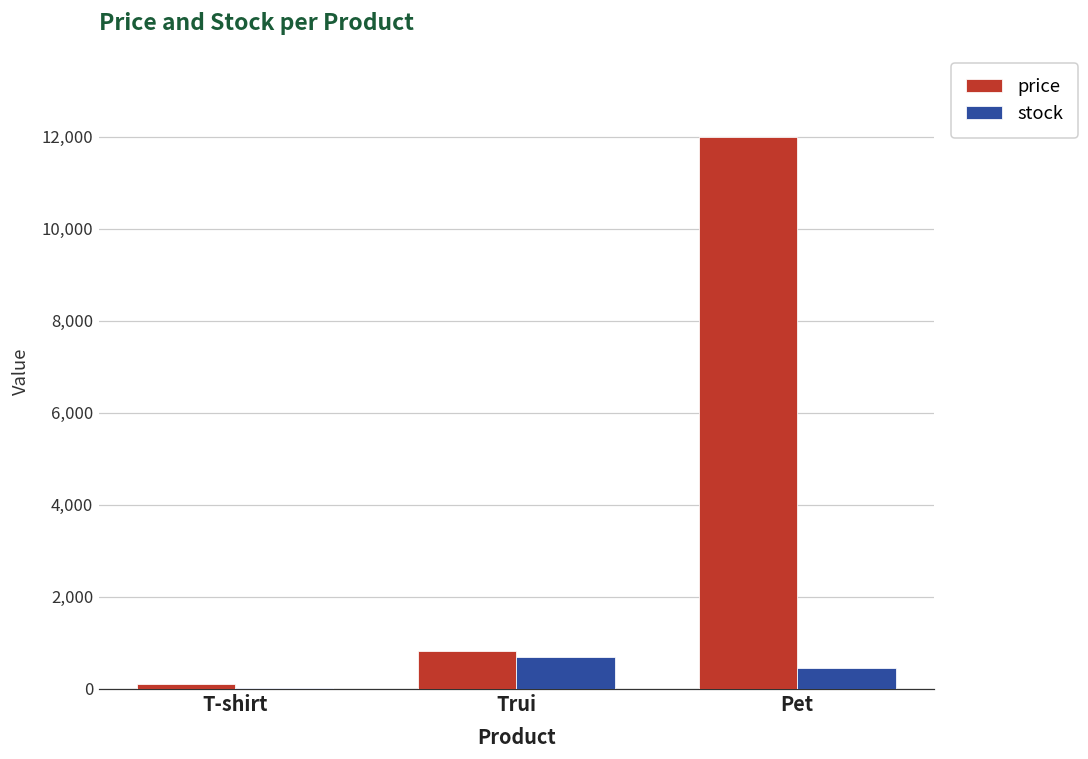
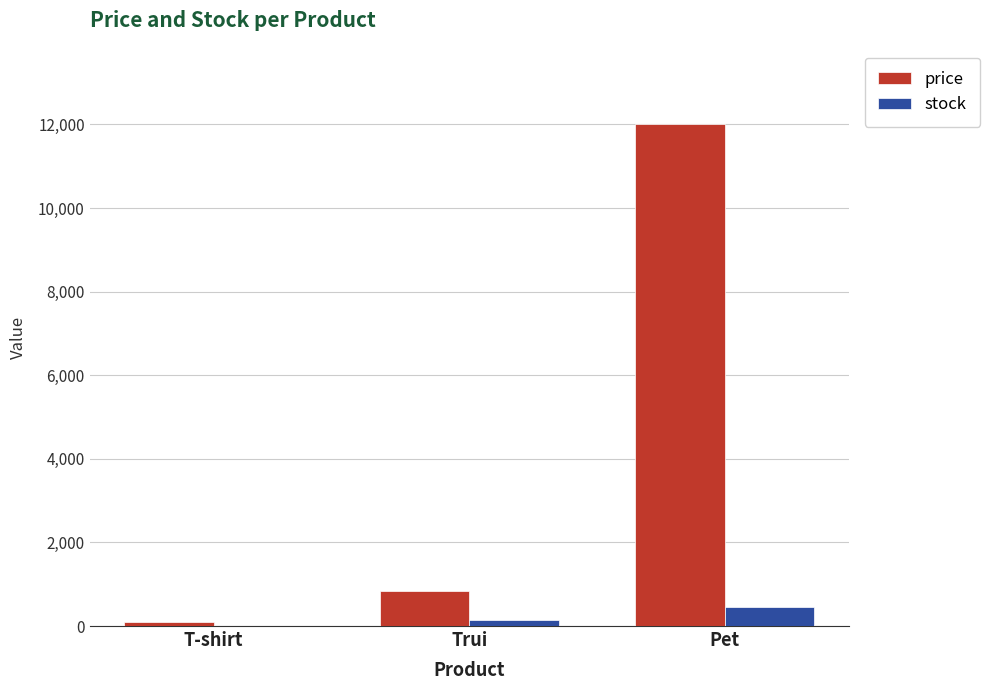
stock, Trui: 700 -> 200
